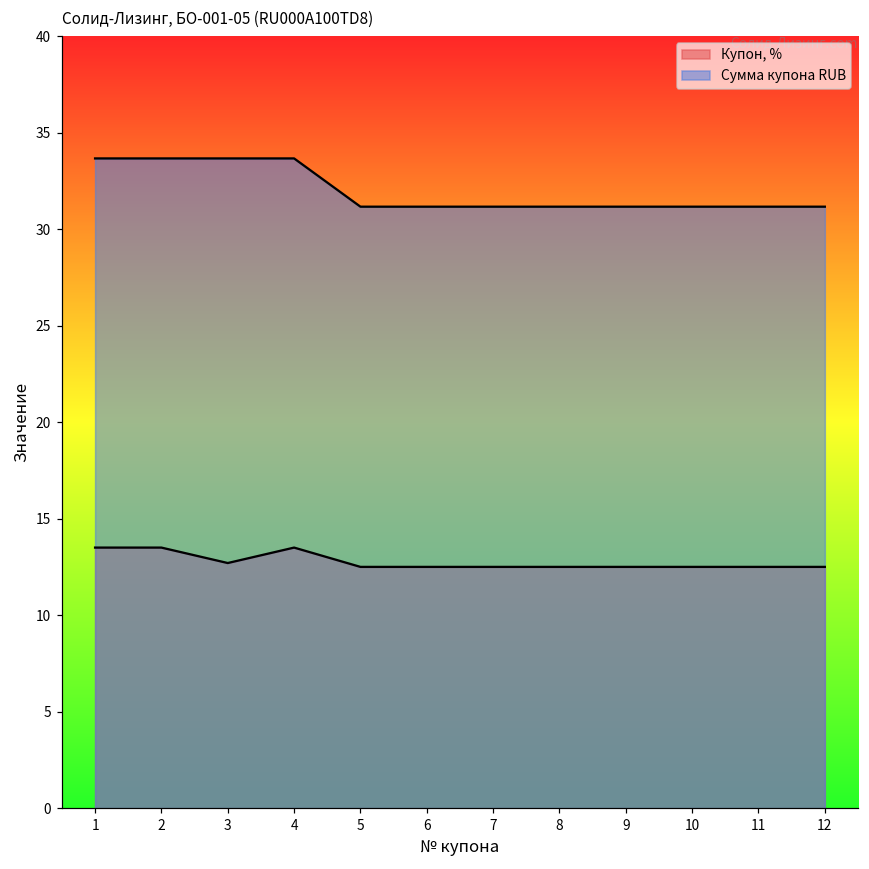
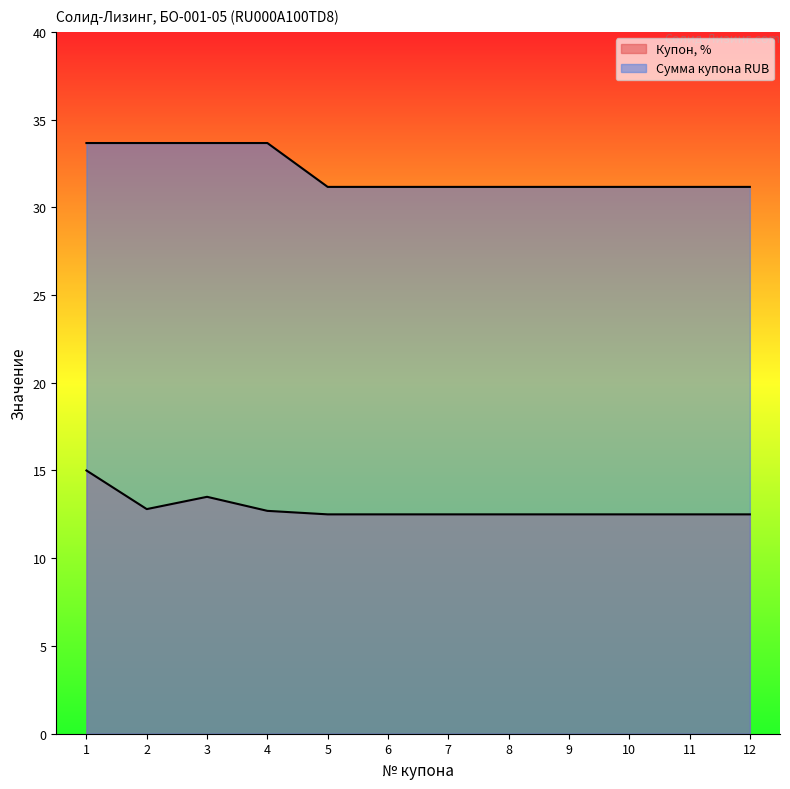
Купон, %, 1: 13.5 -> 15.0
Купон, %, 2: 13.5 -> 12.8
Купон, %, 3: 12.7 -> 13.5
Купон, %, 4: 13.5 -> 12.7
